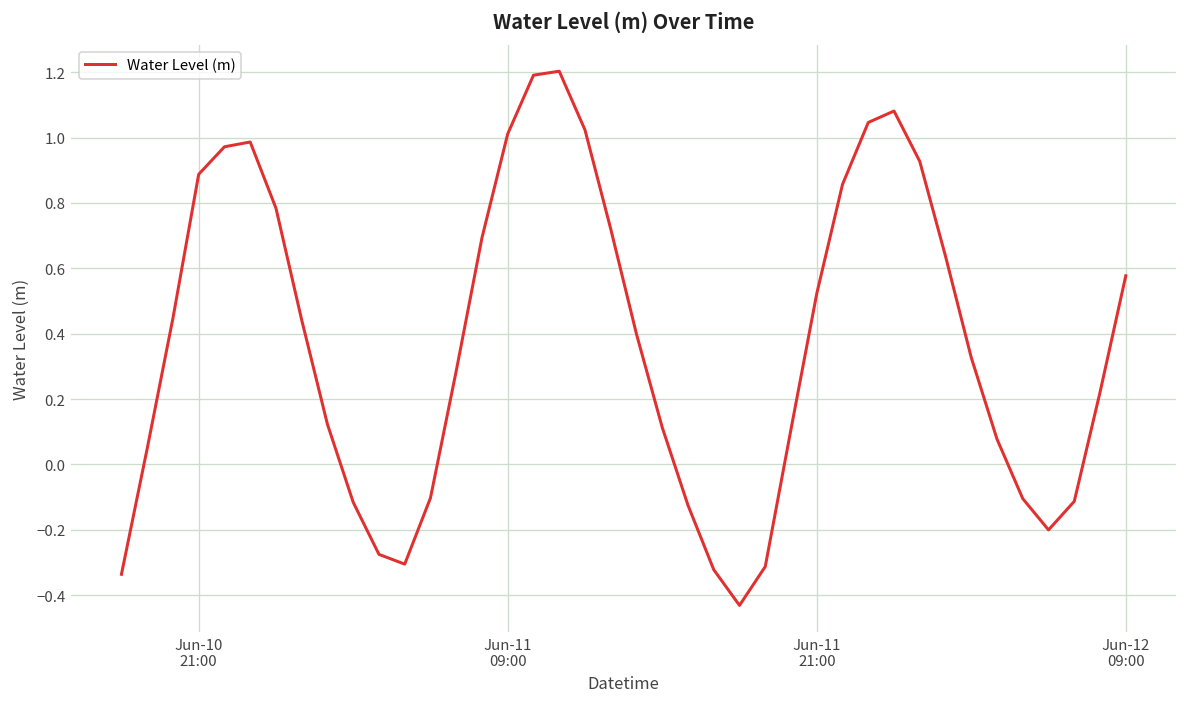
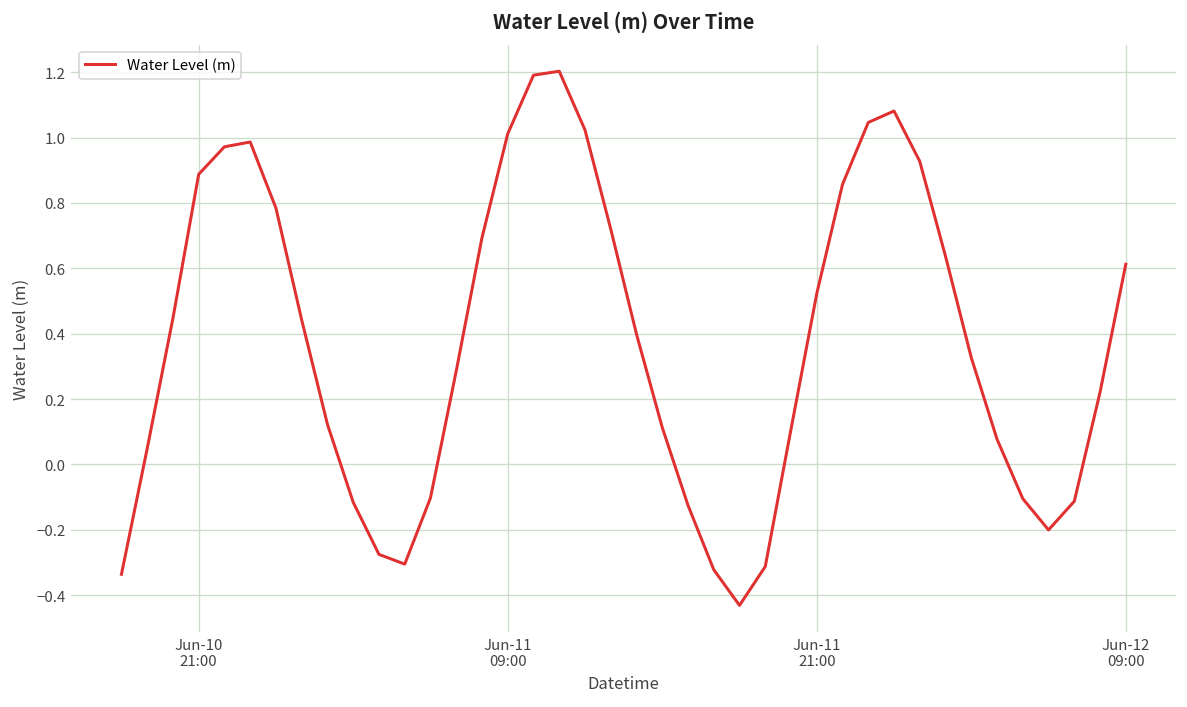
Jun-12 09:00: 0.58 -> 0.61
